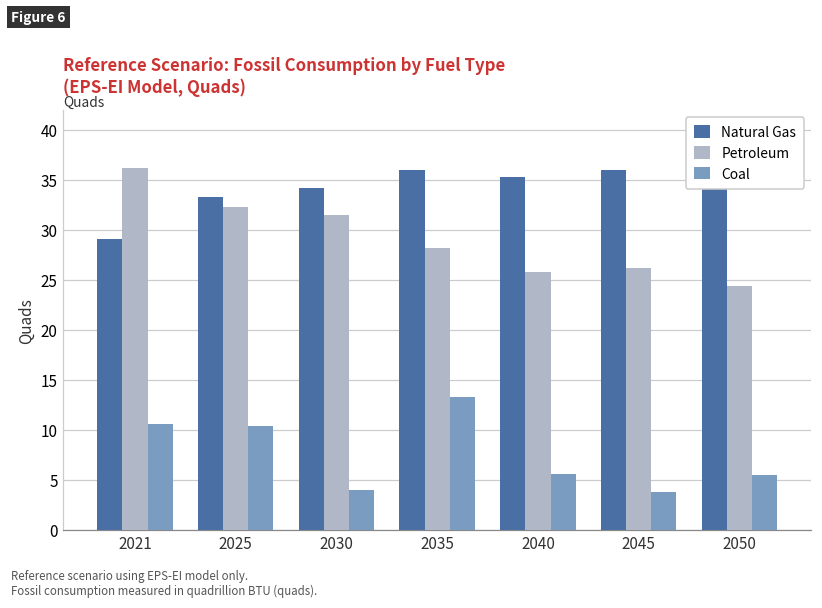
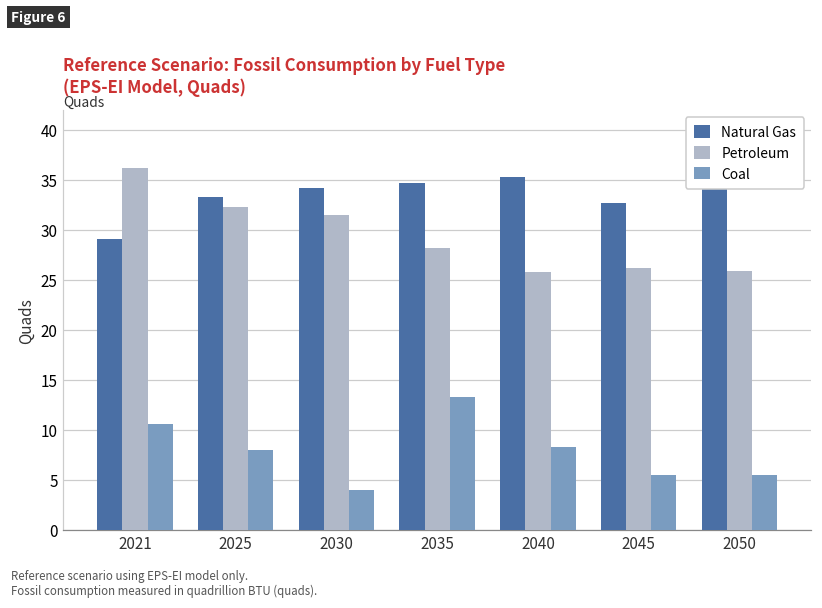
Coal, 2025: 10 -> 8
Natural Gas, 2035: 36 -> 35
Coal, 2040: 6 -> 8
Natural Gas, 2045: 36 -> 33
Coal, 2045: 4 -> 5
Petroleum, 2050: 24 -> 26
